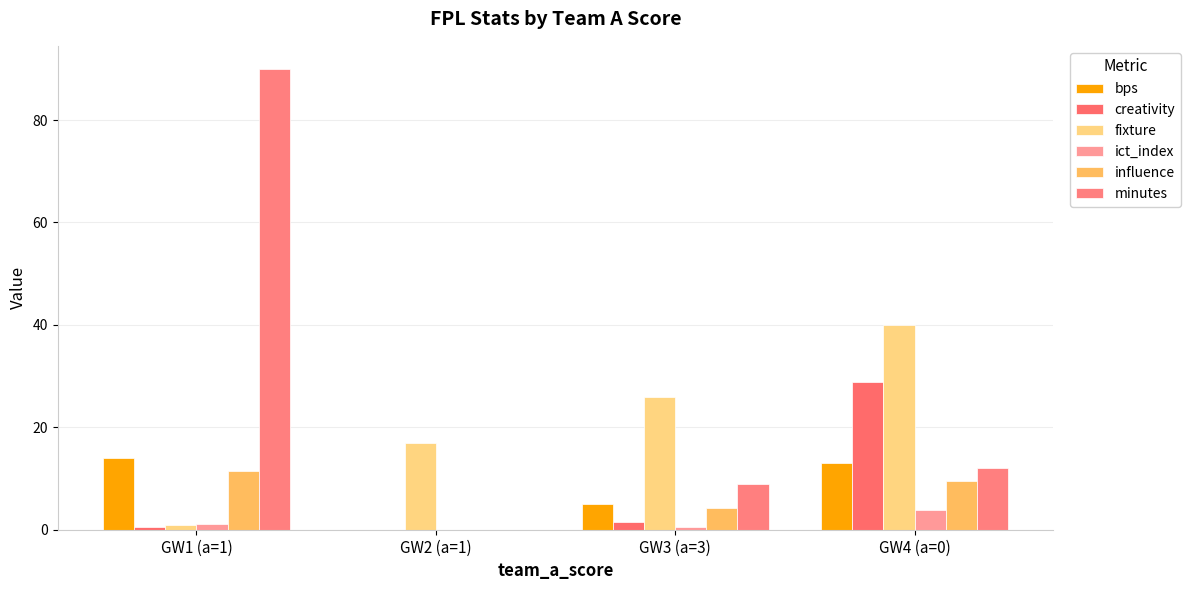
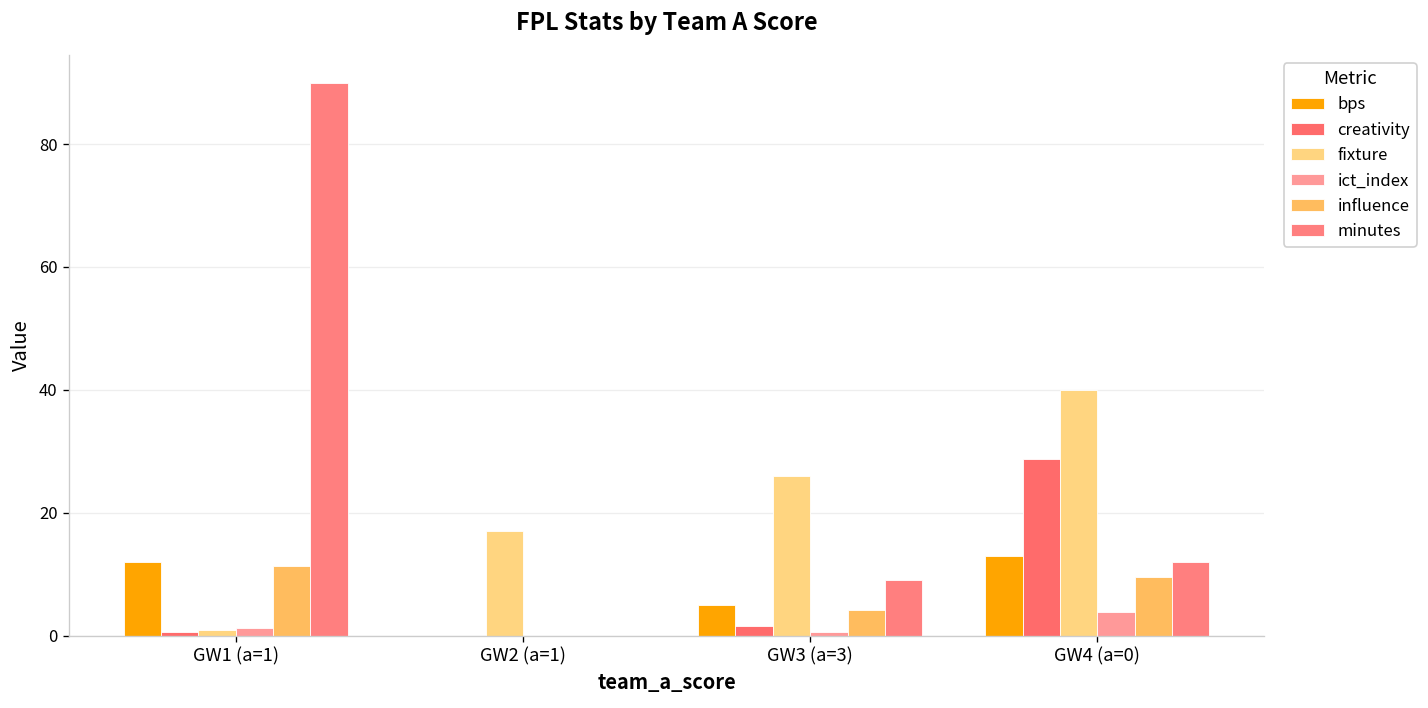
bps, GW1 (a=1): 14 -> 12
